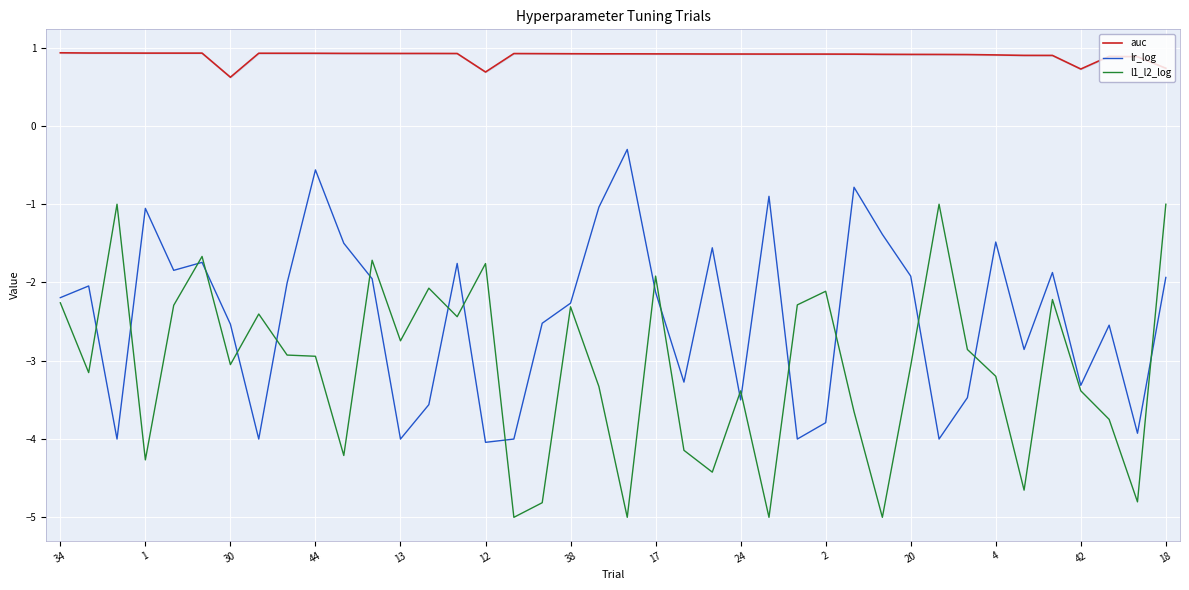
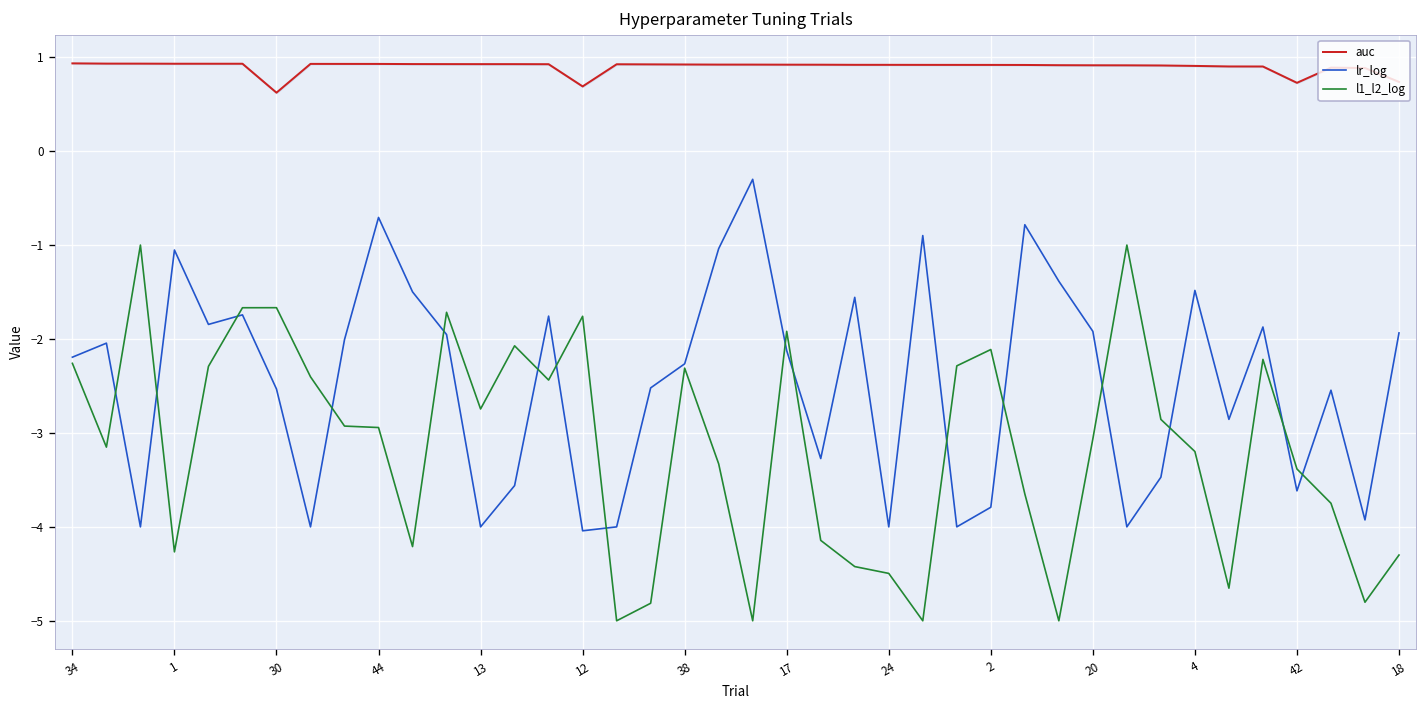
l1_l2_log, 30: -3.0 -> -1.7
lr_log, 44: -0.6 -> -0.7
lr_log, 24: -3.5 -> -4.0
l1_l2_log, 24: -3.4 -> -4.5
lr_log, 42: -3.3 -> -3.6
l1_l2_log, 18: -1.0 -> -4.3
